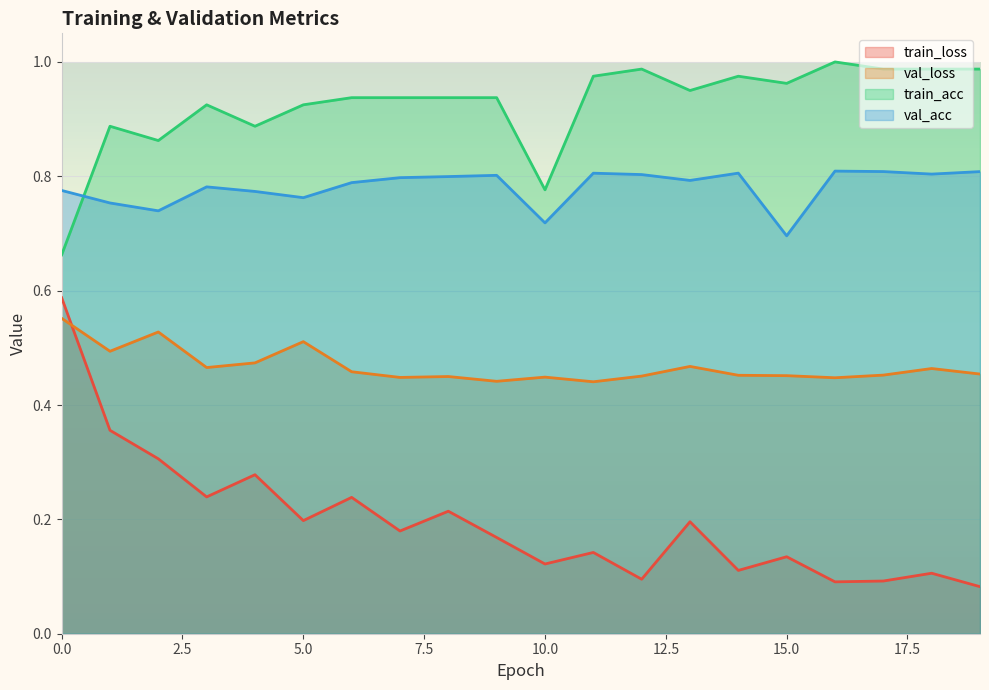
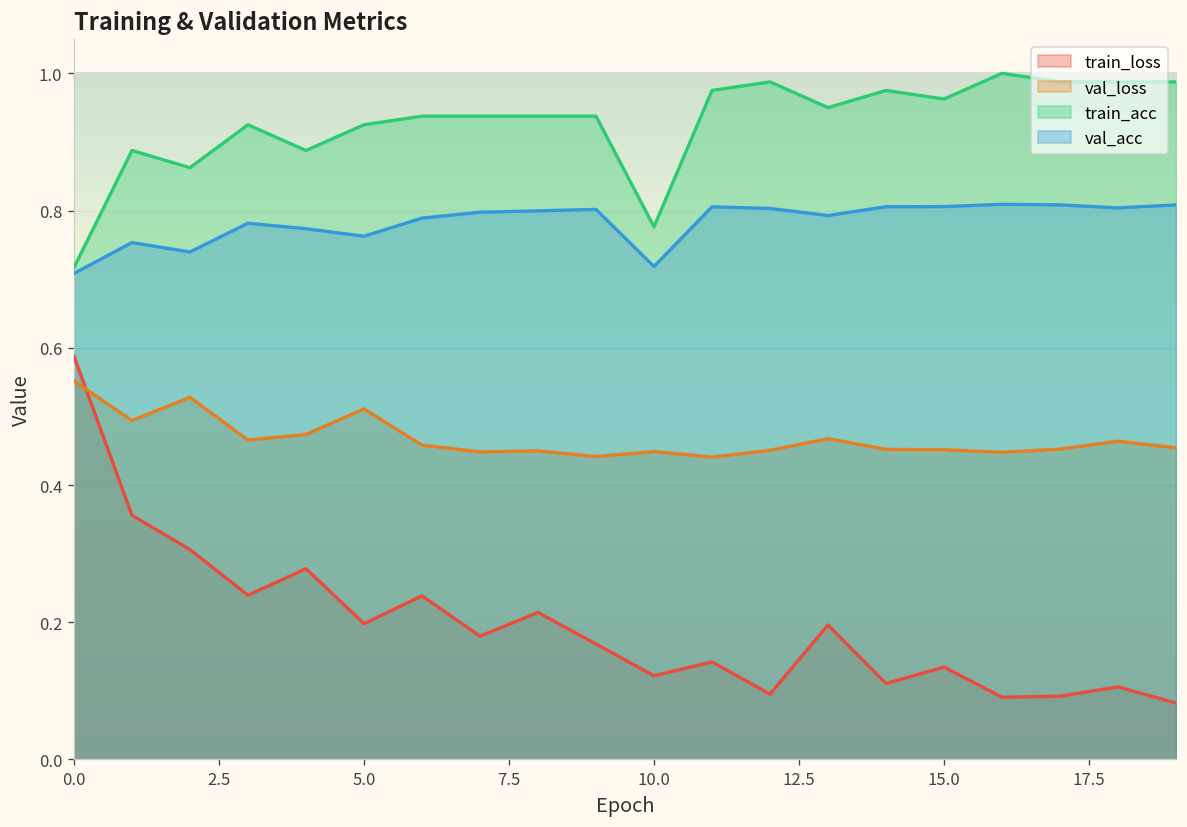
train_acc, 0.0: 0.66 -> 0.72
val_acc, 0.0: 0.78 -> 0.71
val_acc, 15.0: 0.70 -> 0.81
